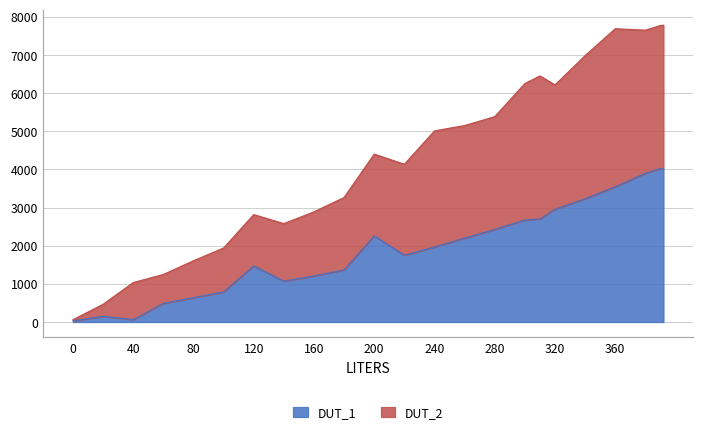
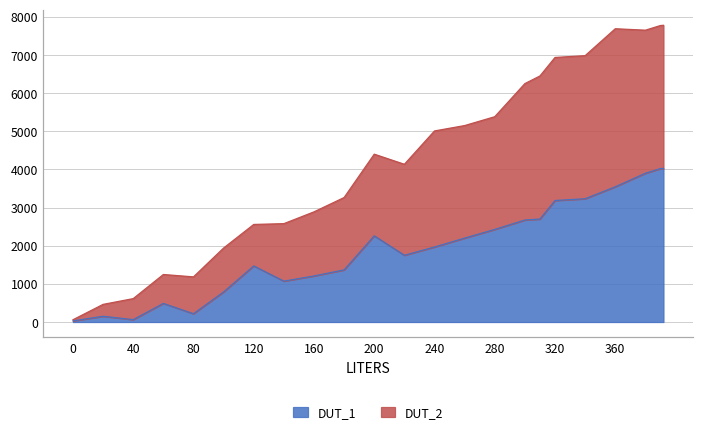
DUT_2, 40: 1000 -> 600
DUT_1, 80: 600 -> 200
DUT_2, 120: 1300 -> 1100
DUT_1, 320: 3000 -> 3200
DUT_2, 320: 3300 -> 3800
